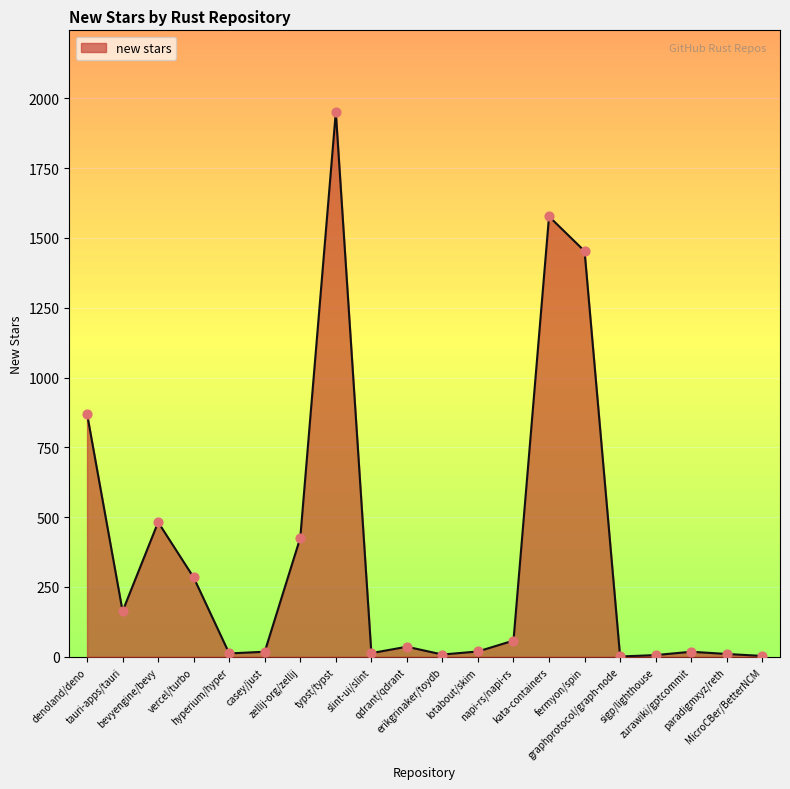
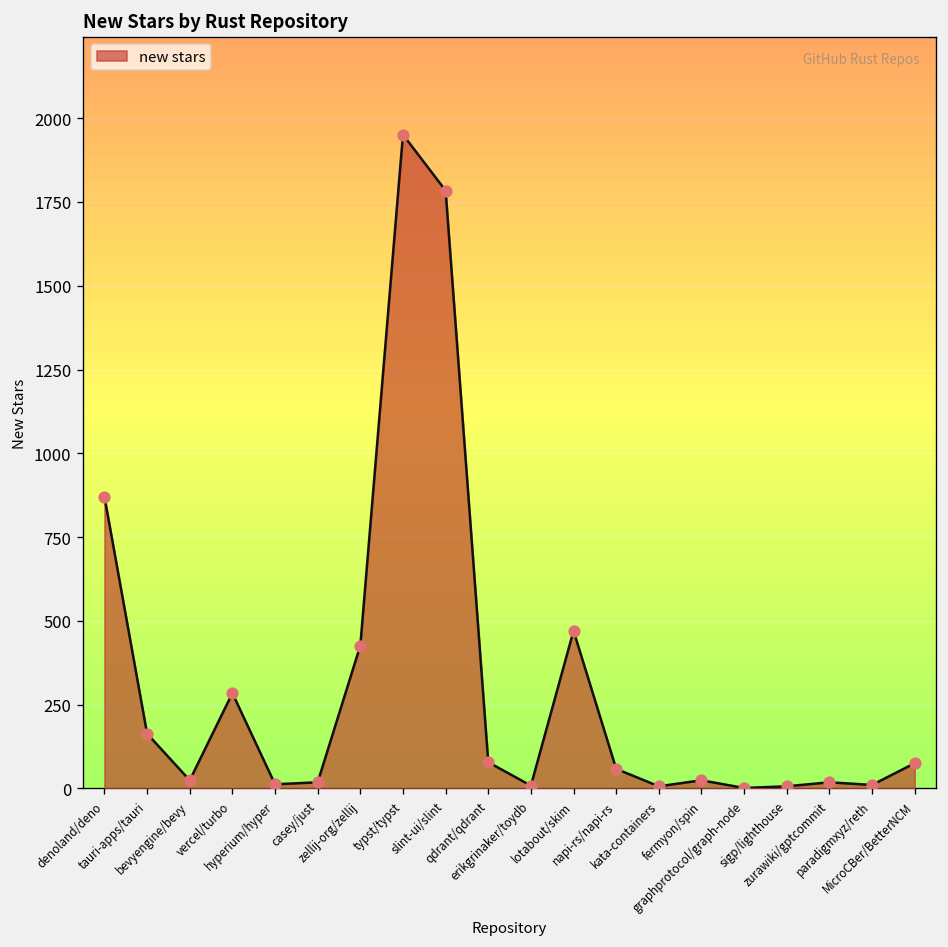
bevyengine/bevy: 480 -> 20
slint-ui/slint: 10 -> 1780
qdrant/qdrant: 40 -> 80
lotabout/skim: 20 -> 470
kata-containers: 1580 -> 10
fermyon/spin: 1450 -> 20
MicroCBer/BetterNCM: 0 -> 80
